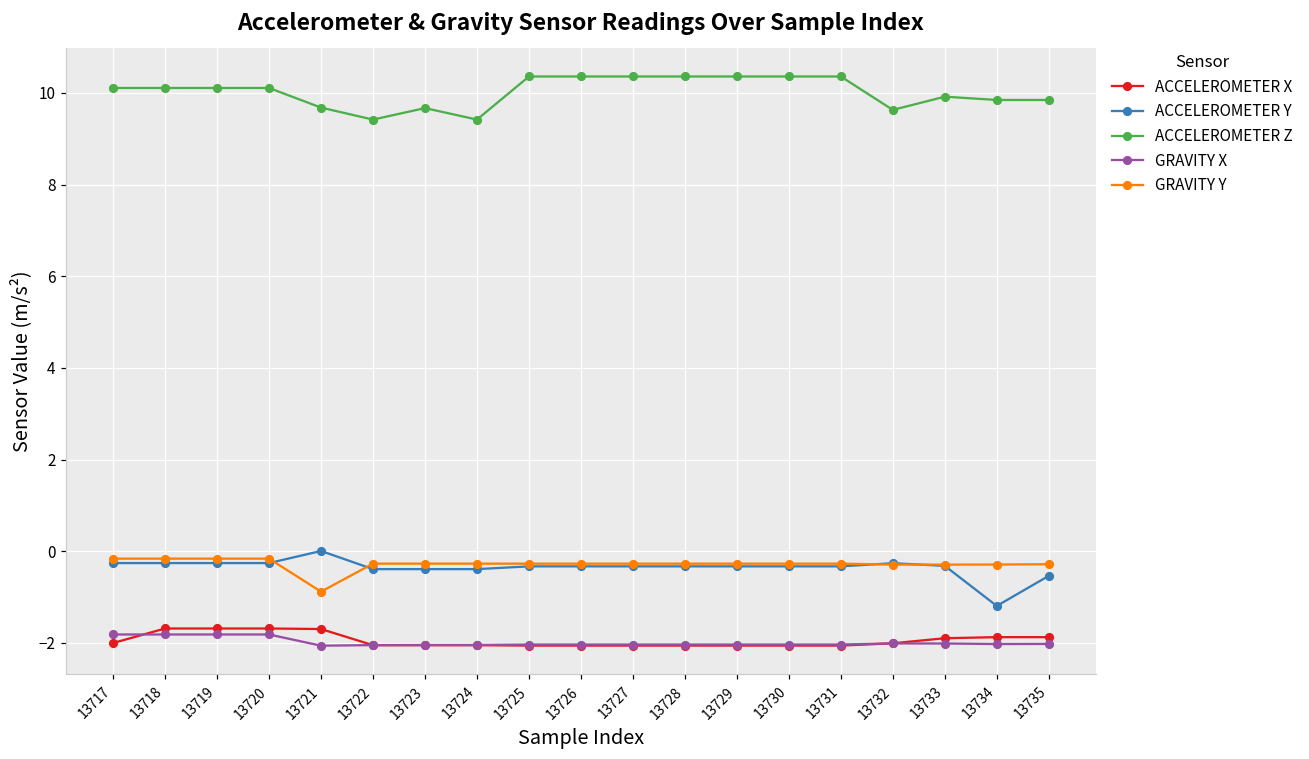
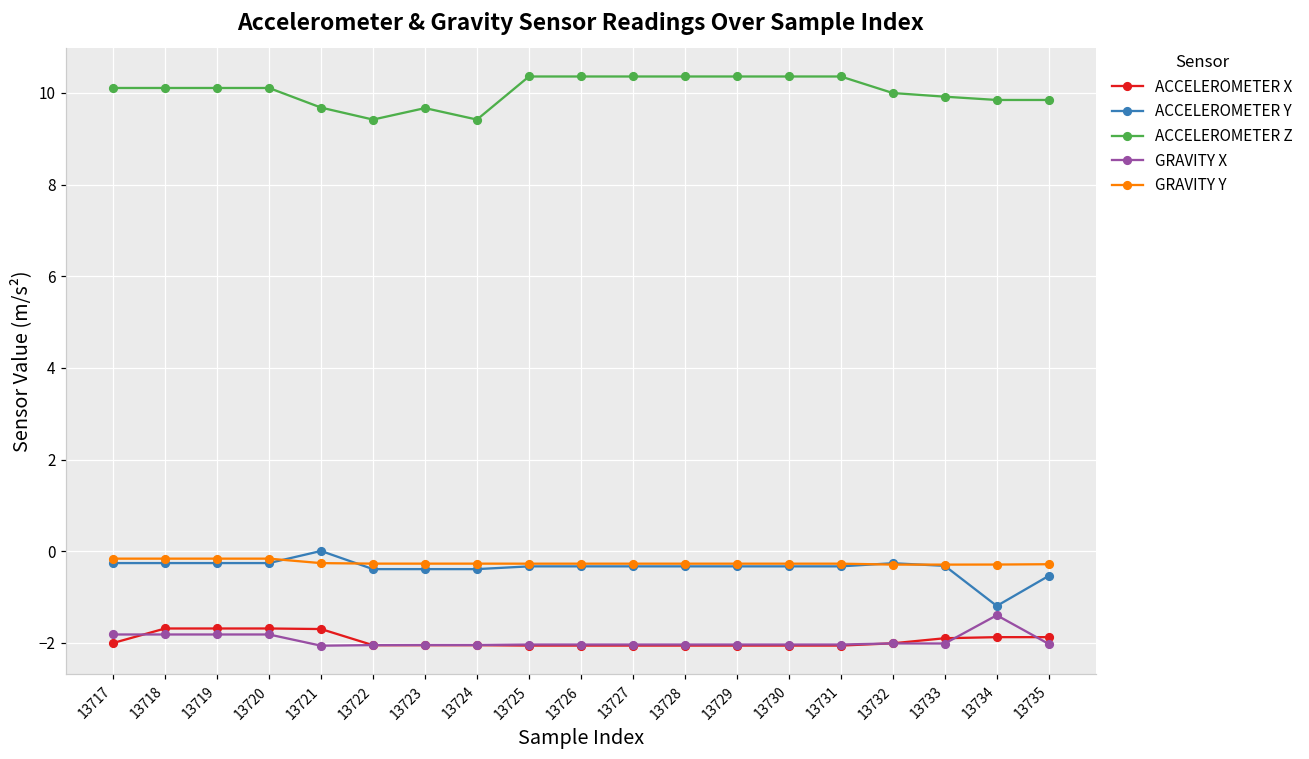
GRAVITY Y, 13721: -0.9 -> -0.3
ACCELEROMETER Z, 13732: 9.6 -> 10.0
GRAVITY X, 13734: -2.0 -> -1.4
